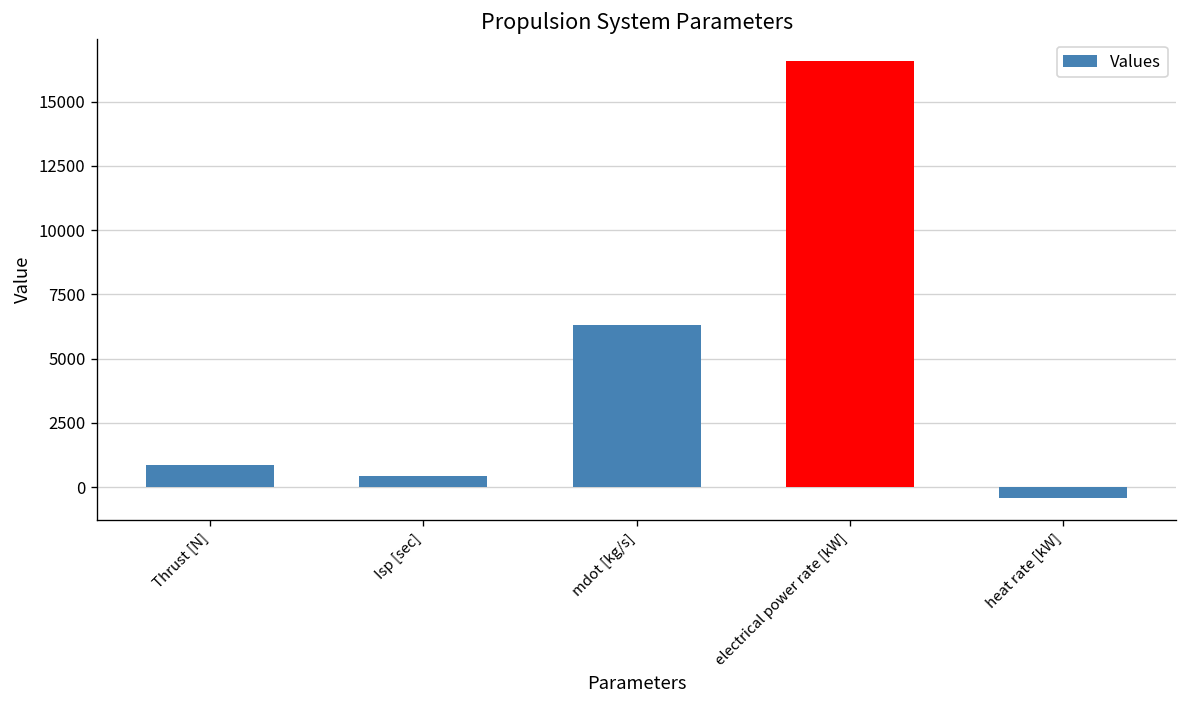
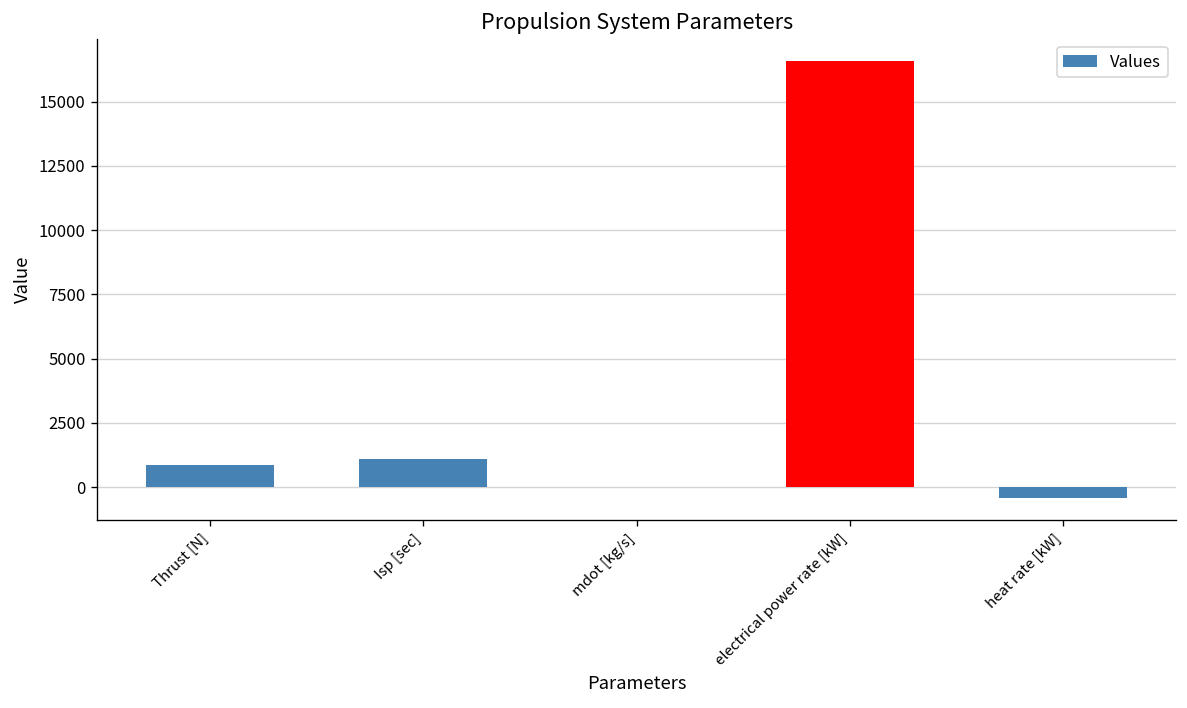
Isp [sec]: 400 -> 1100
mdot [kg/s]: 6300 -> 0
